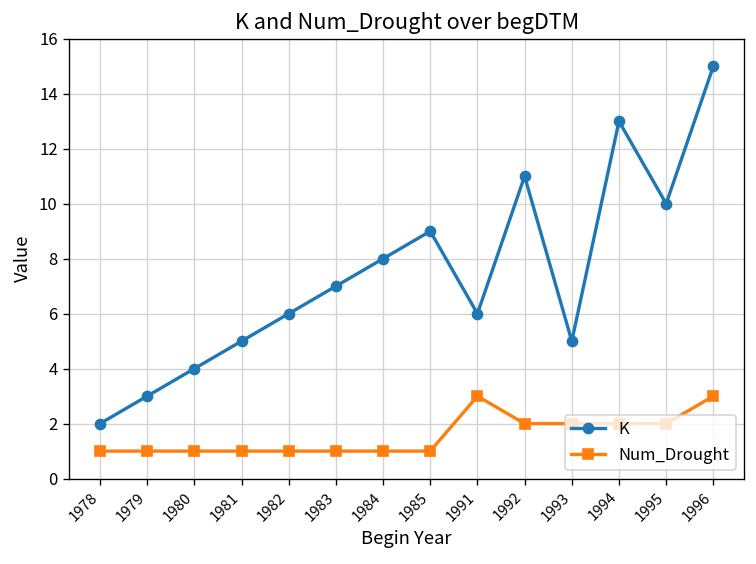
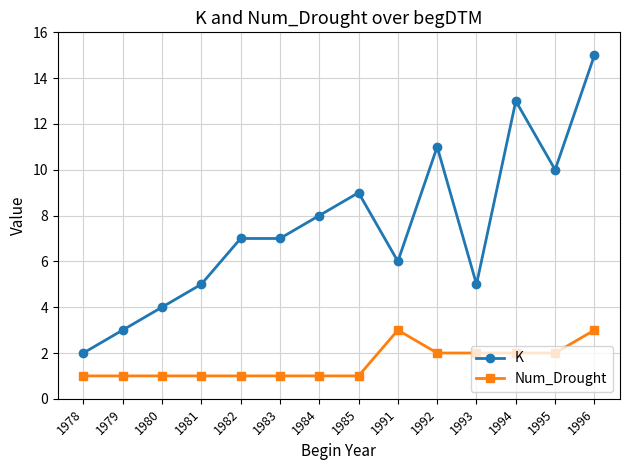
K, 1982: 6 -> 7
